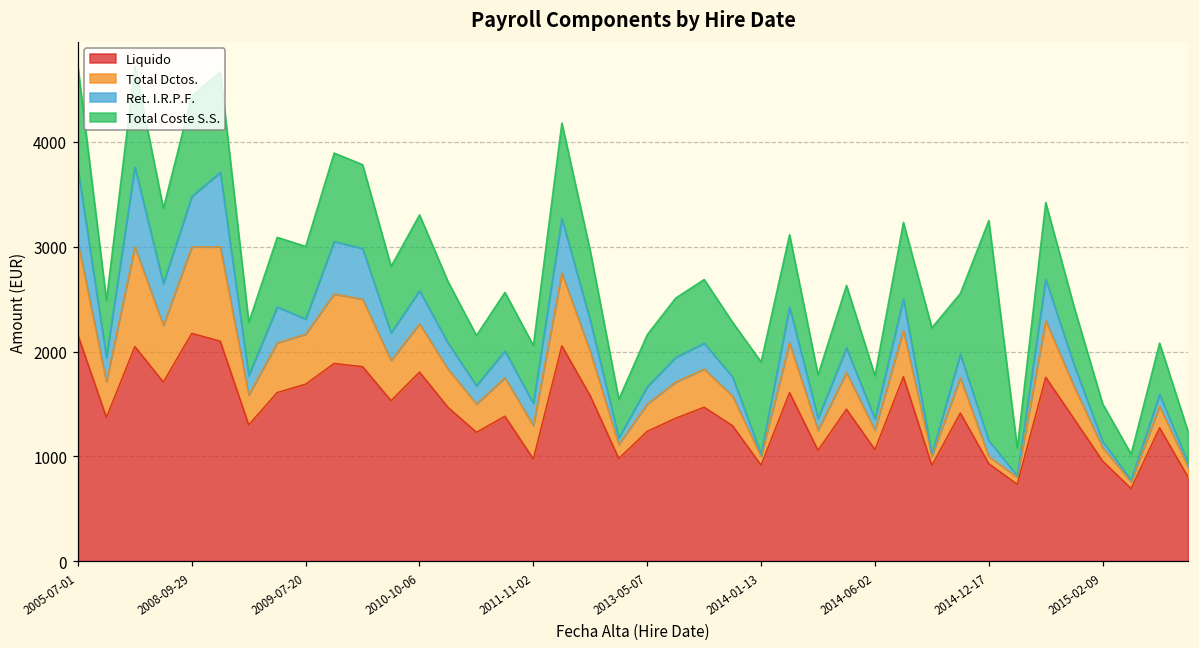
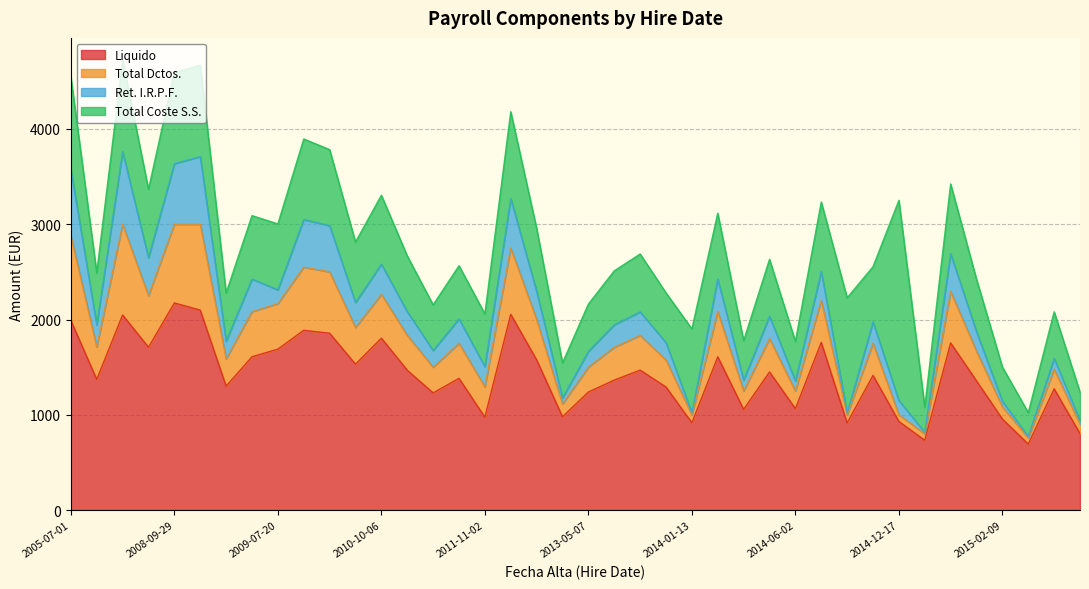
Liquido, 2005-07-01: 2200 -> 2000
Ret. I.R.P.F., 2008-09-29: 500 -> 600
